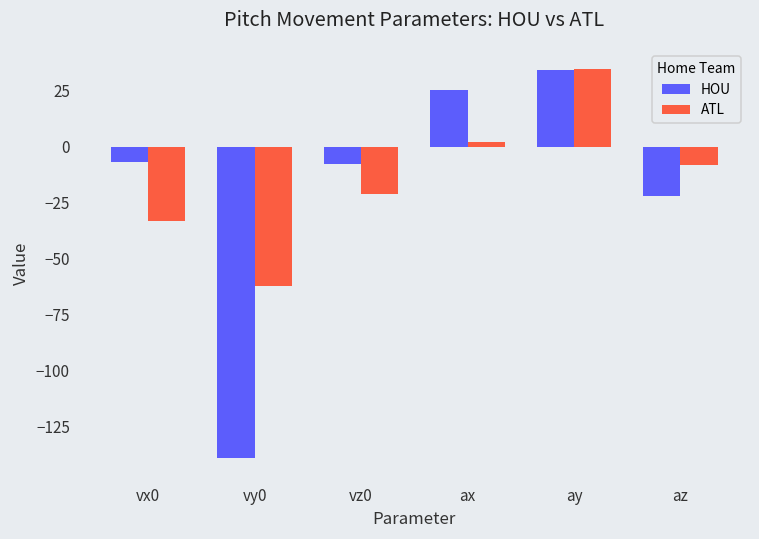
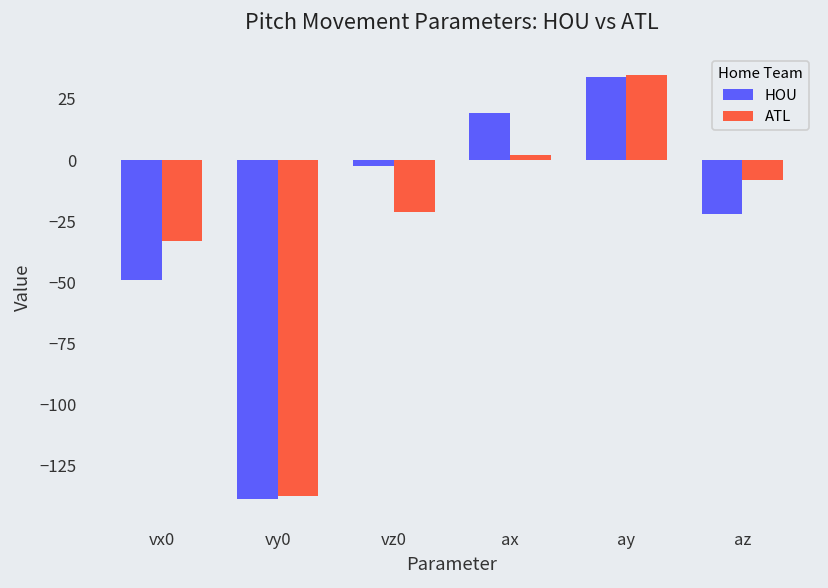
HOU, vx0: -7 -> -49
ATL, vy0: -62 -> -137
HOU, vz0: -8 -> -2
HOU, ax: 25 -> 19
